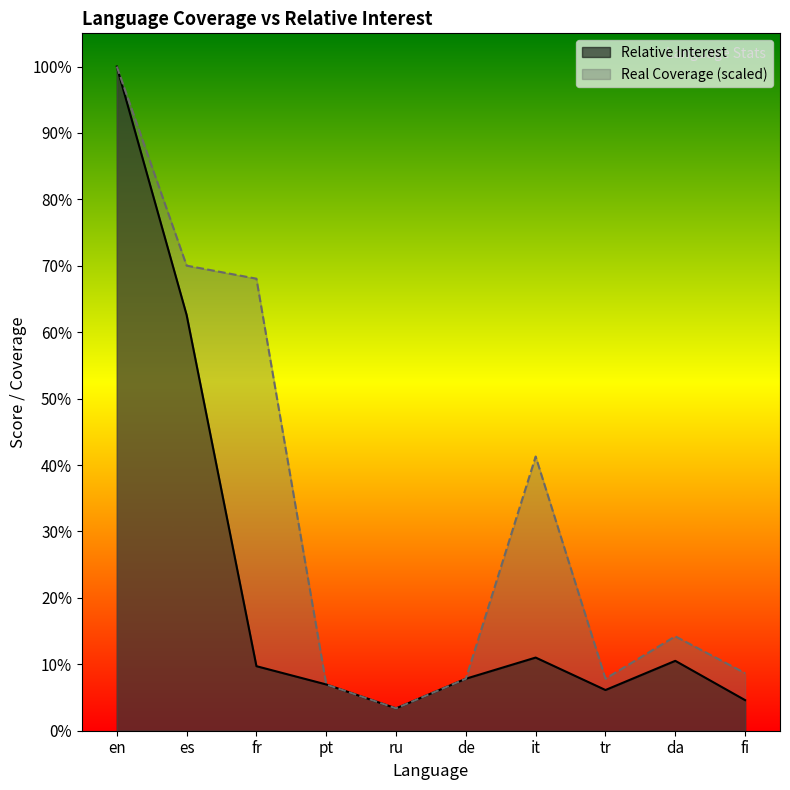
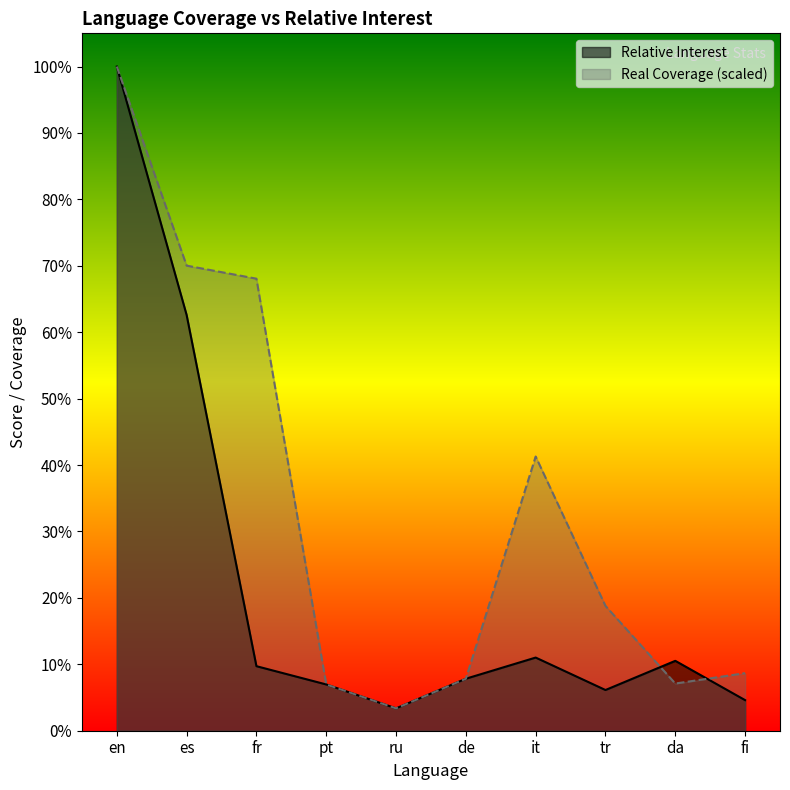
Real Coverage (scaled), tr: 8% -> 19%
Real Coverage (scaled), da: 14% -> 7%
